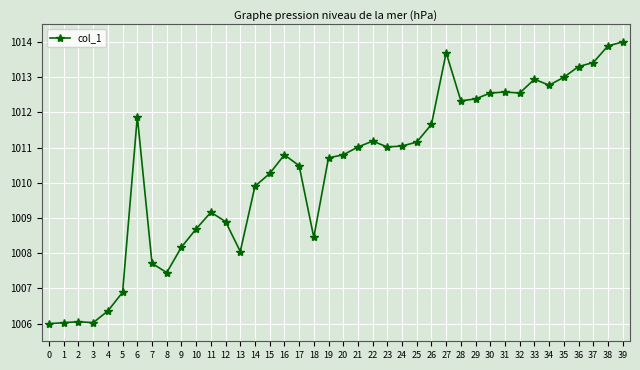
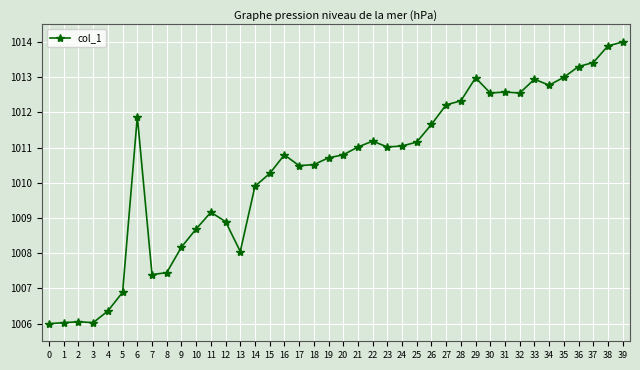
7: 1007.7 -> 1007.4
18: 1008.5 -> 1010.5
27: 1013.7 -> 1012.2
29: 1012.4 -> 1013.0
